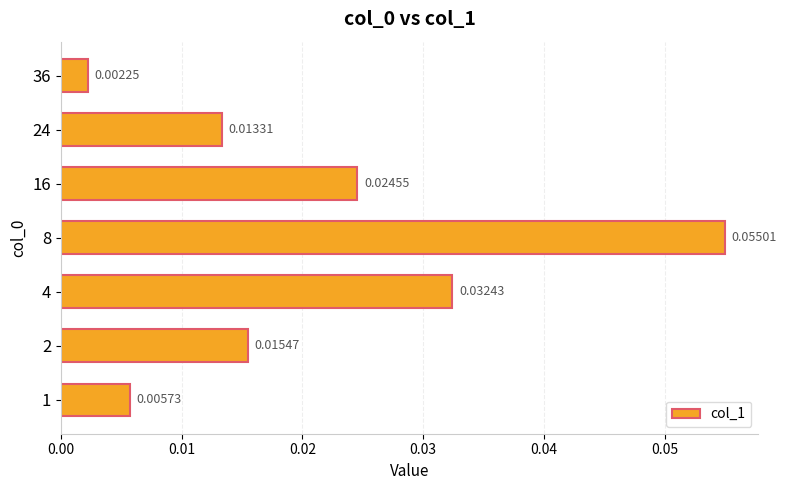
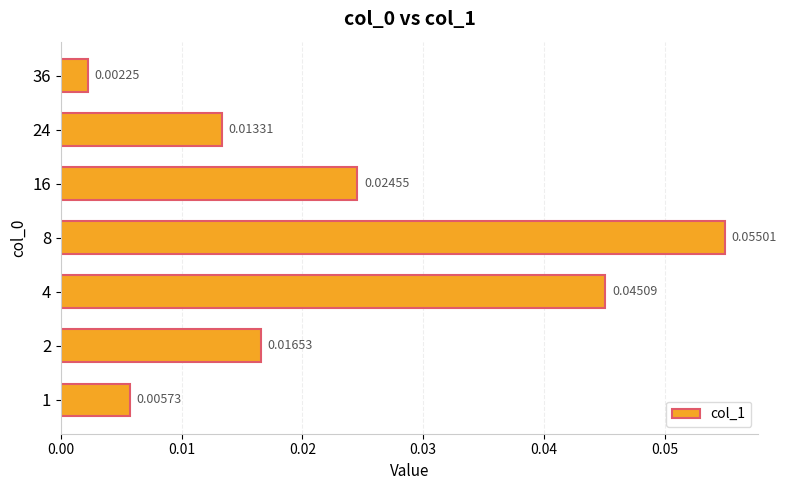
4: 0.03243 -> 0.04509
2: 0.01547 -> 0.01653
